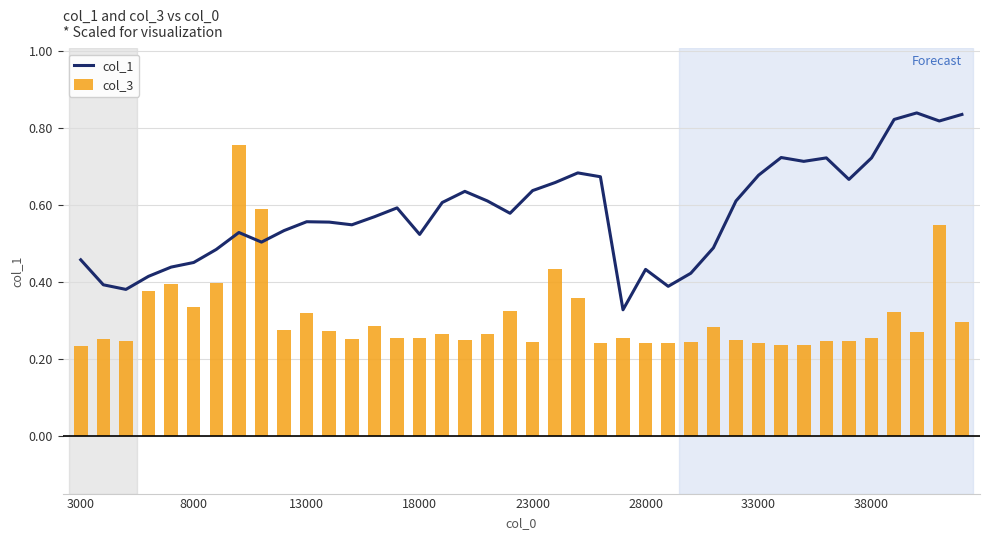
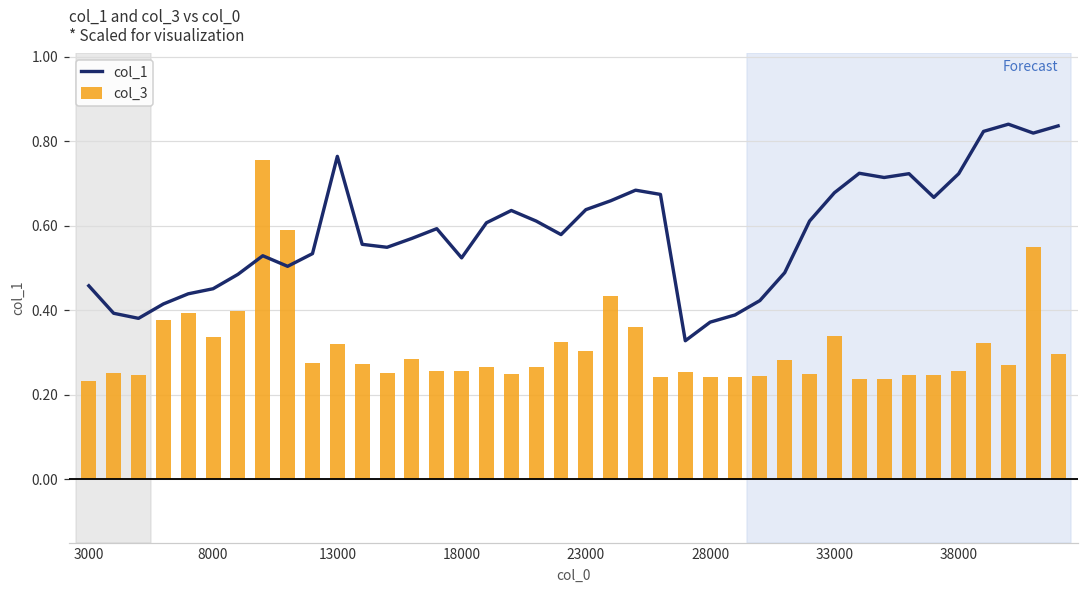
col_1, 13000: 0.56 -> 0.76
col_3, 23000: 0.24 -> 0.30
col_1, 28000: 0.43 -> 0.37
col_3, 33000: 0.24 -> 0.34
